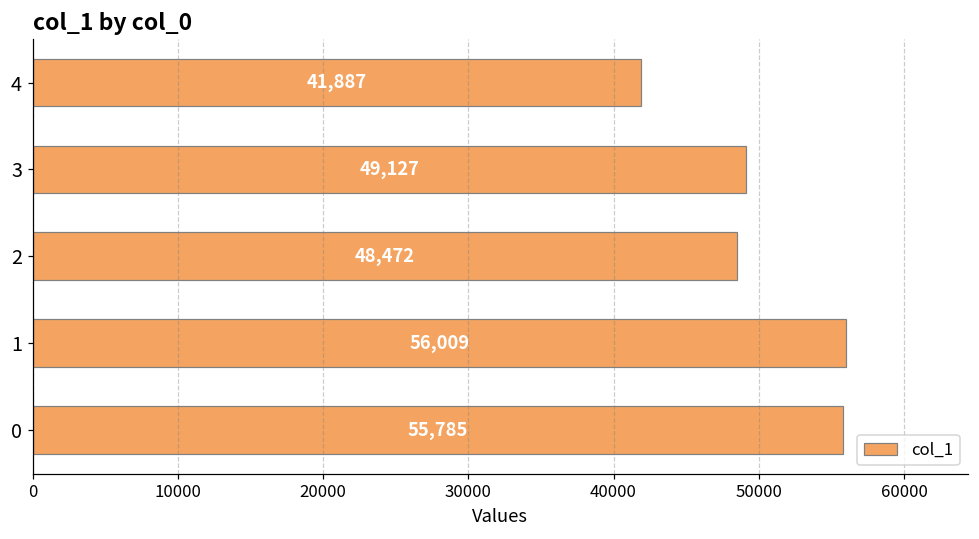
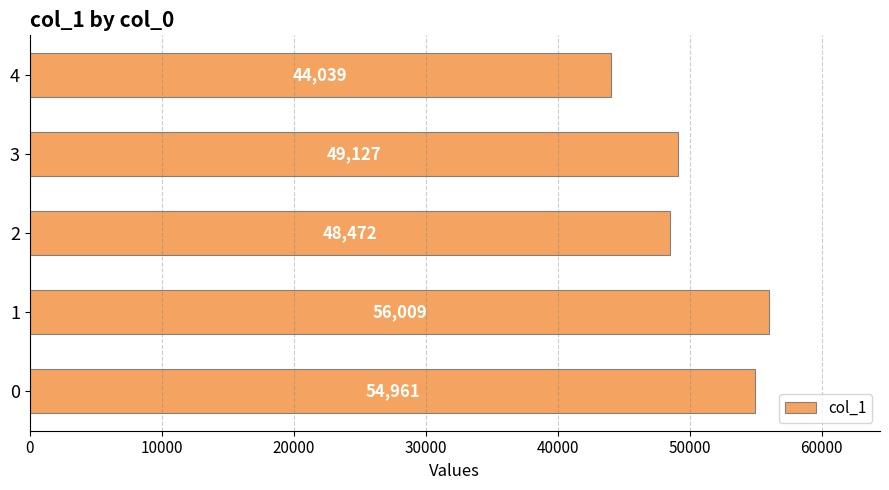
4: 41,887 -> 44,039
0: 55,785 -> 54,961
